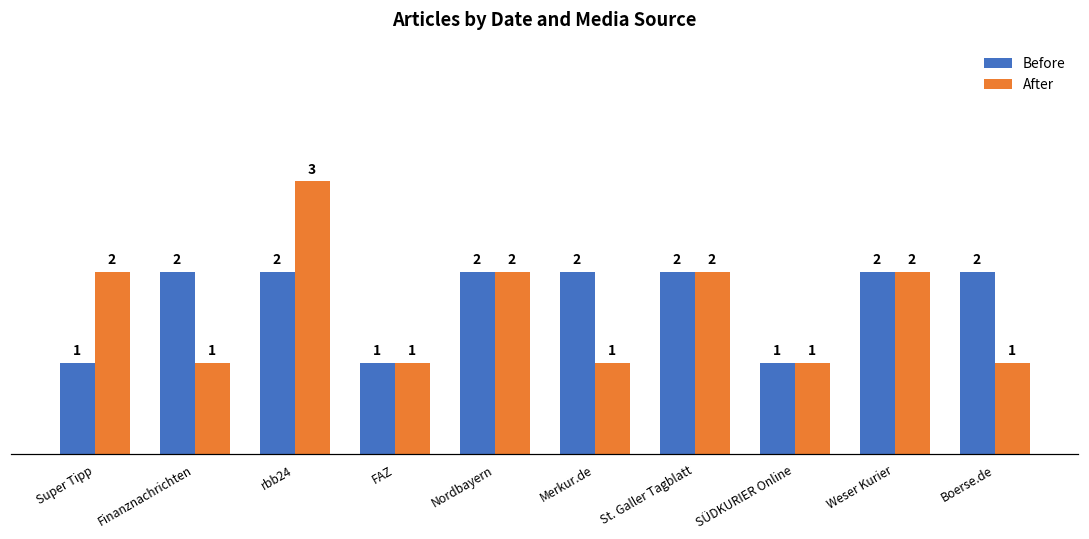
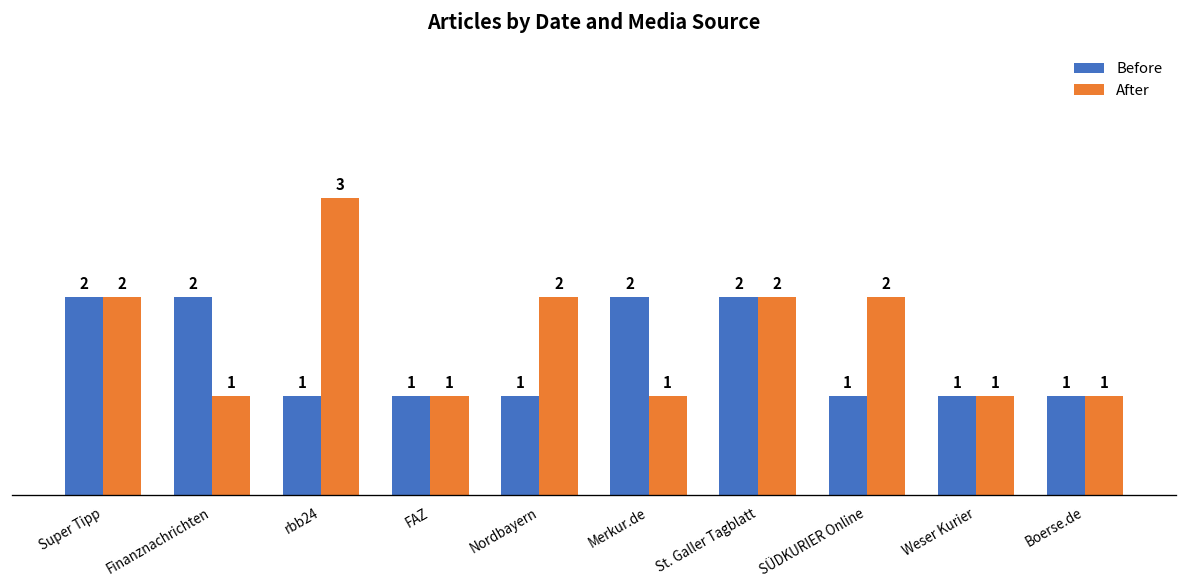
Before, Super Tipp: 1 -> 2
Before, rbb24: 2 -> 1
Before, Nordbayern: 2 -> 1
After, SÜDKURIER Online: 1 -> 2
Before, Weser Kurier: 2 -> 1
After, Weser Kurier: 2 -> 1
Before, Boerse.de: 2 -> 1
